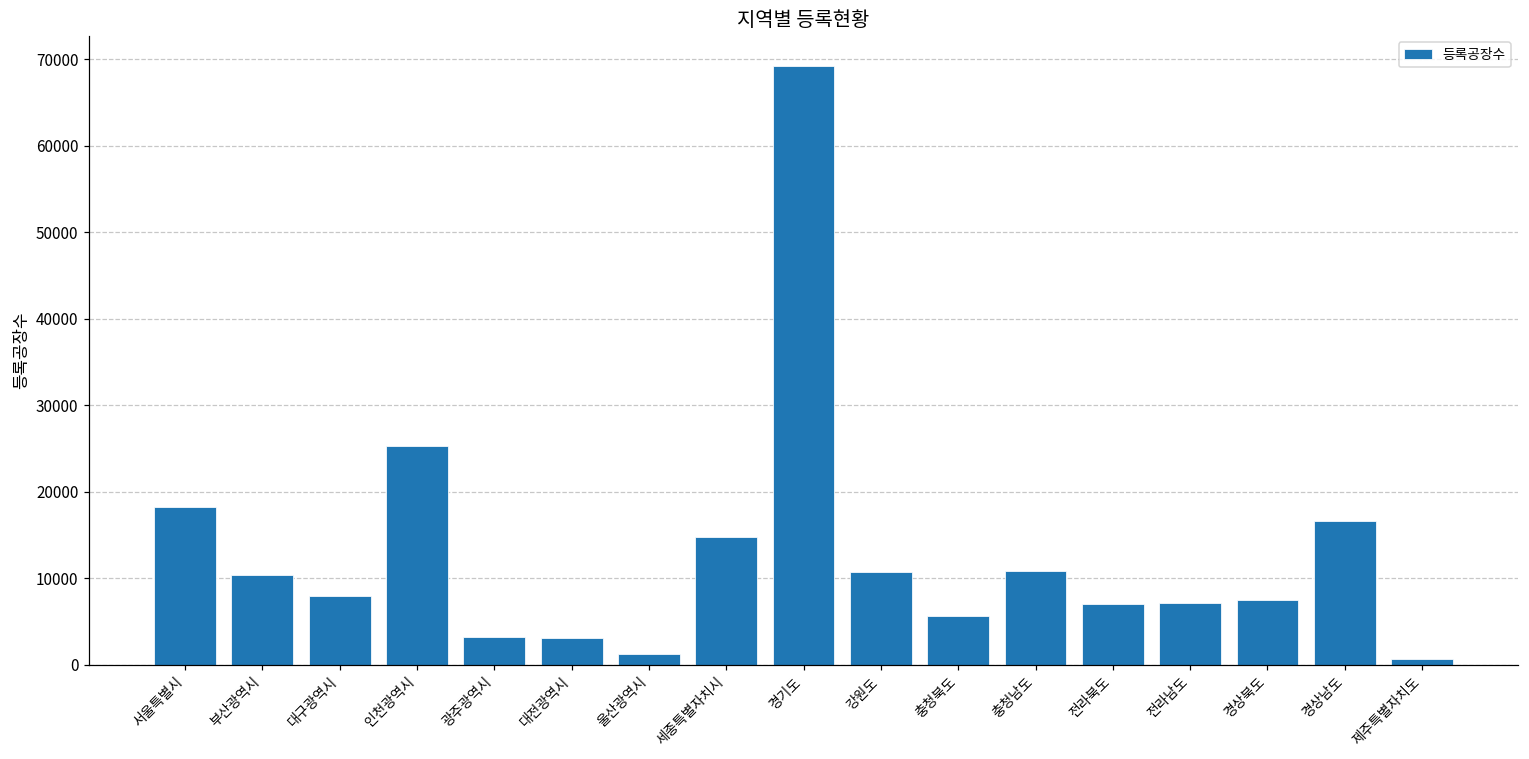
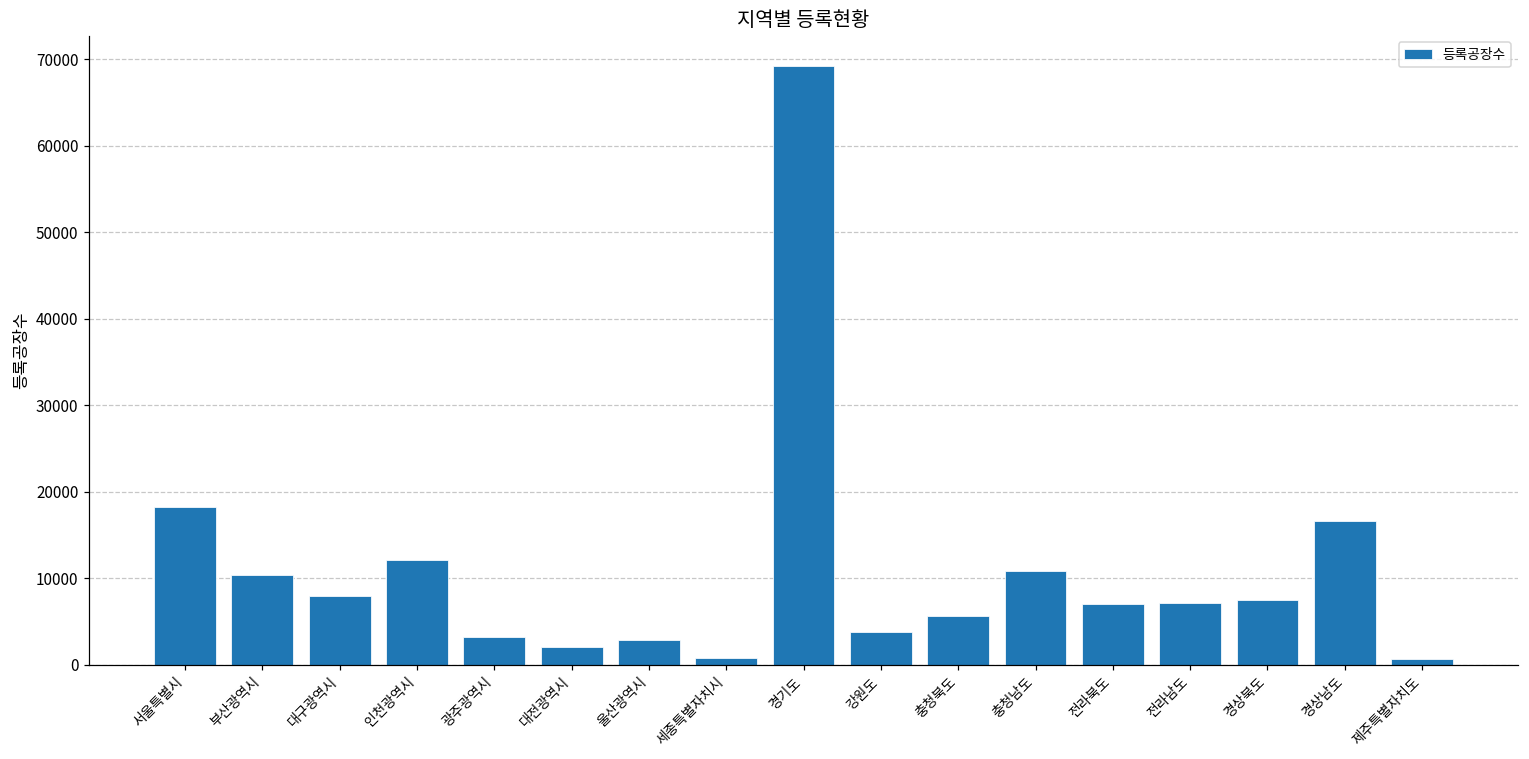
인천광역시: 25000 -> 12000
대전광역시: 3000 -> 2000
울산광역시: 1000 -> 3000
세종특별자치시: 15000 -> 1000
강원도: 11000 -> 4000
